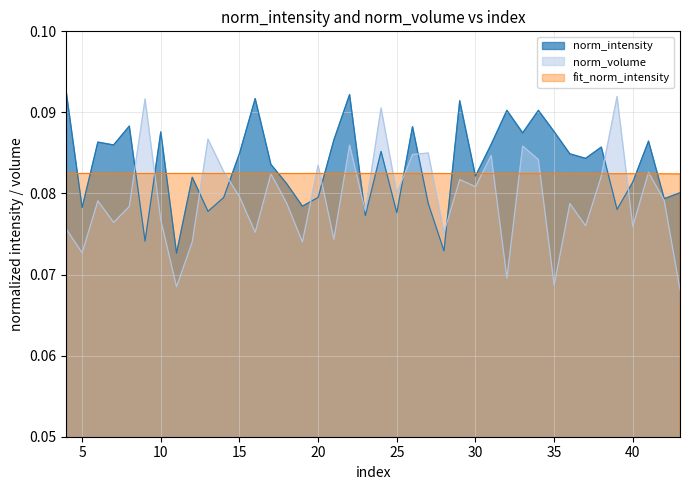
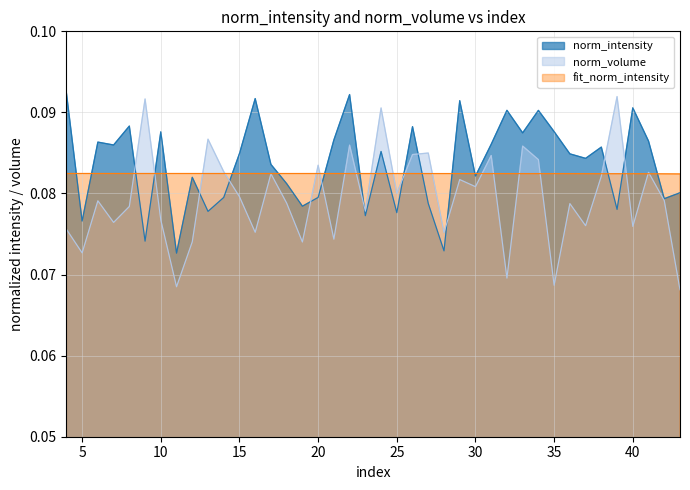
norm_intensity, 5: 0.078 -> 0.077
norm_intensity, 40: 0.081 -> 0.091
